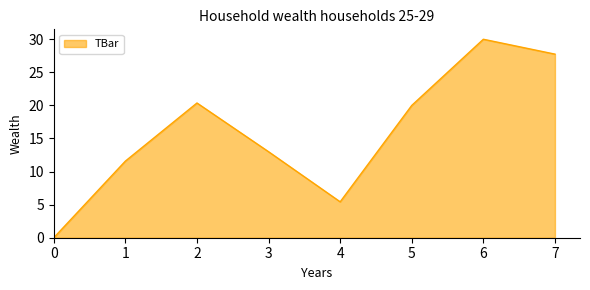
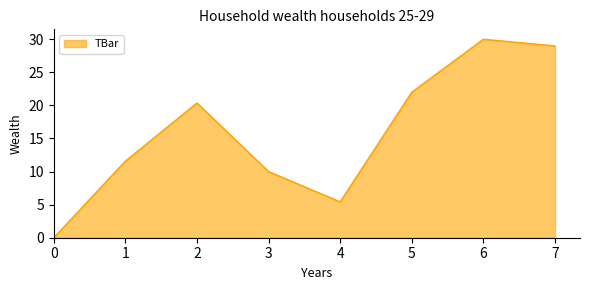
3: 13 -> 10
5: 20 -> 22
7: 28 -> 29
